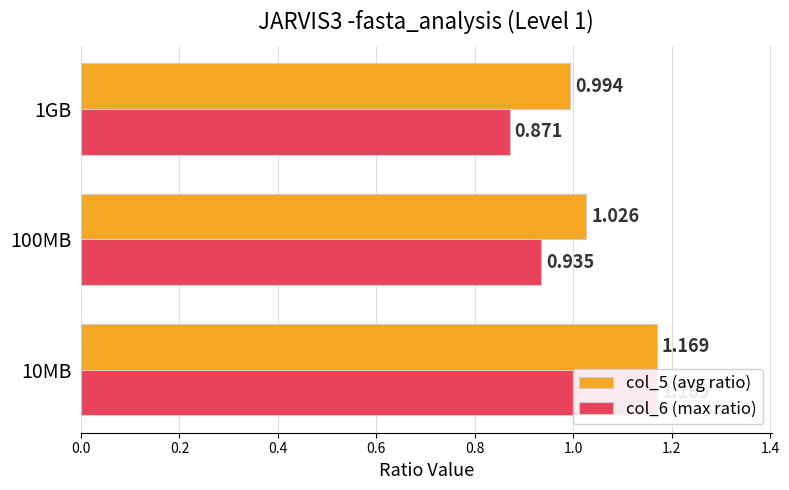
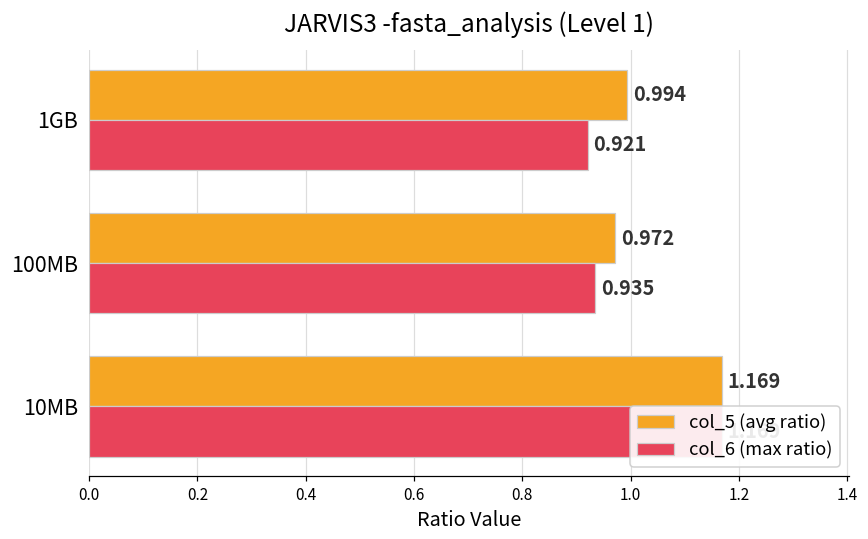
col_6 (max ratio), 1GB: 0.871 -> 0.921
col_5 (avg ratio), 100MB: 1.026 -> 0.972
